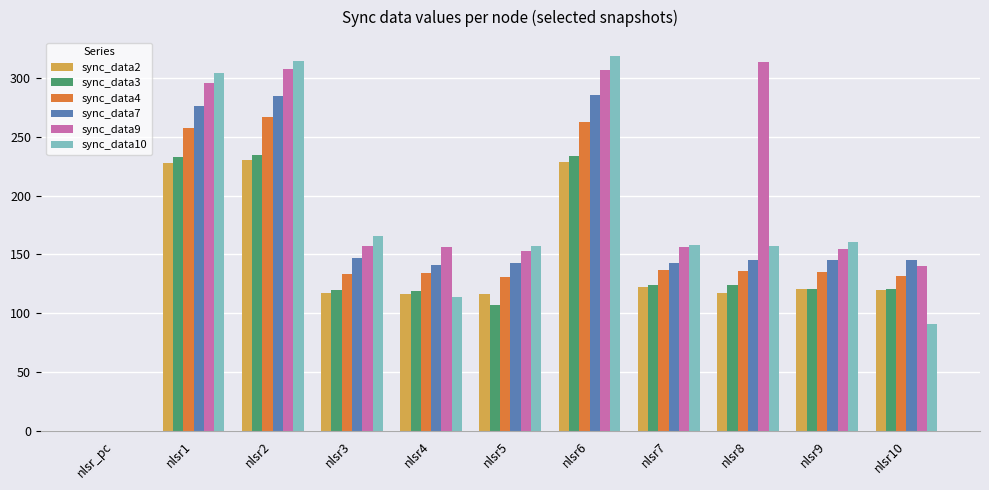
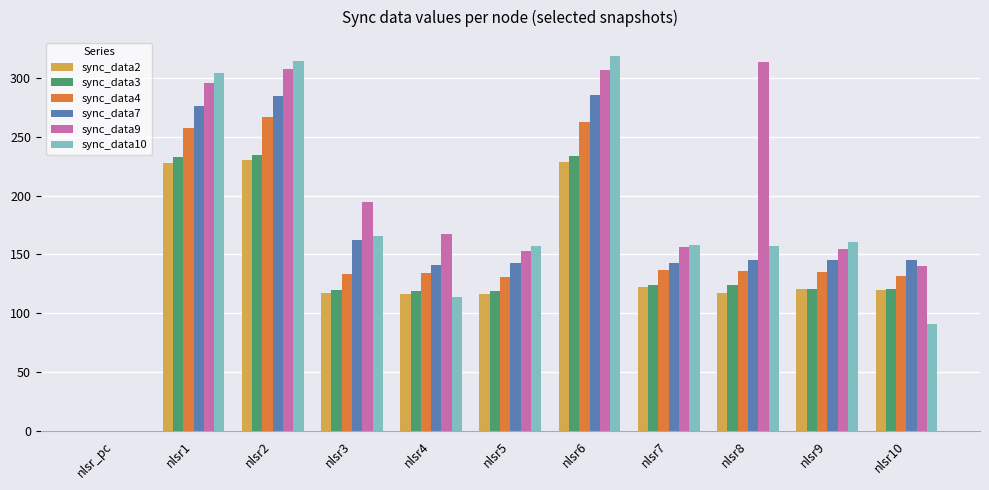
sync_data7, nlsr3: 147 -> 162
sync_data9, nlsr3: 157 -> 195
sync_data9, nlsr4: 156 -> 167
sync_data3, nlsr5: 107 -> 119
